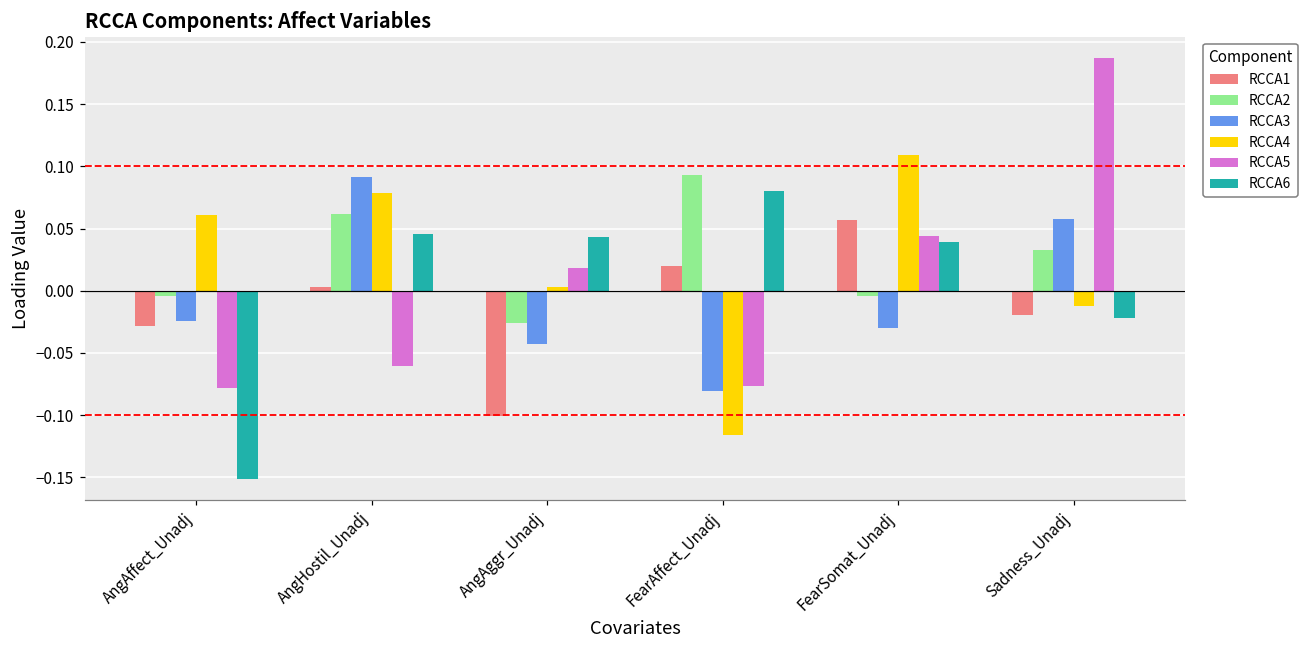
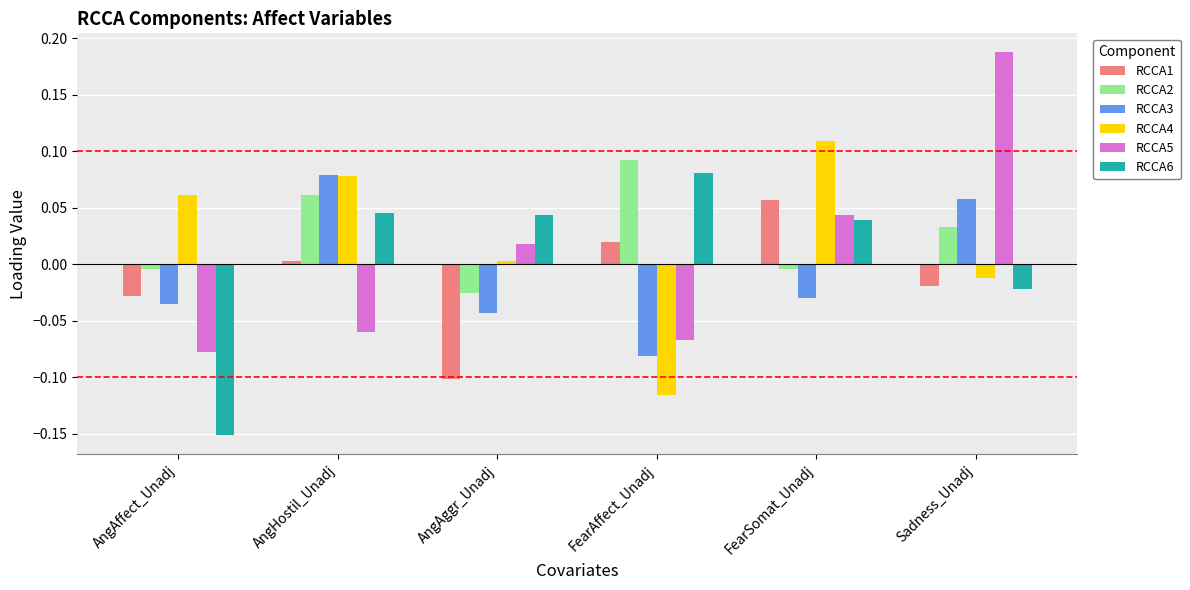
RCCA3, AngAffect_Unadj: -0.024 -> -0.035
RCCA3, AngHostil_Unadj: 0.092 -> 0.079
RCCA5, FearAffect_Unadj: -0.077 -> -0.067
